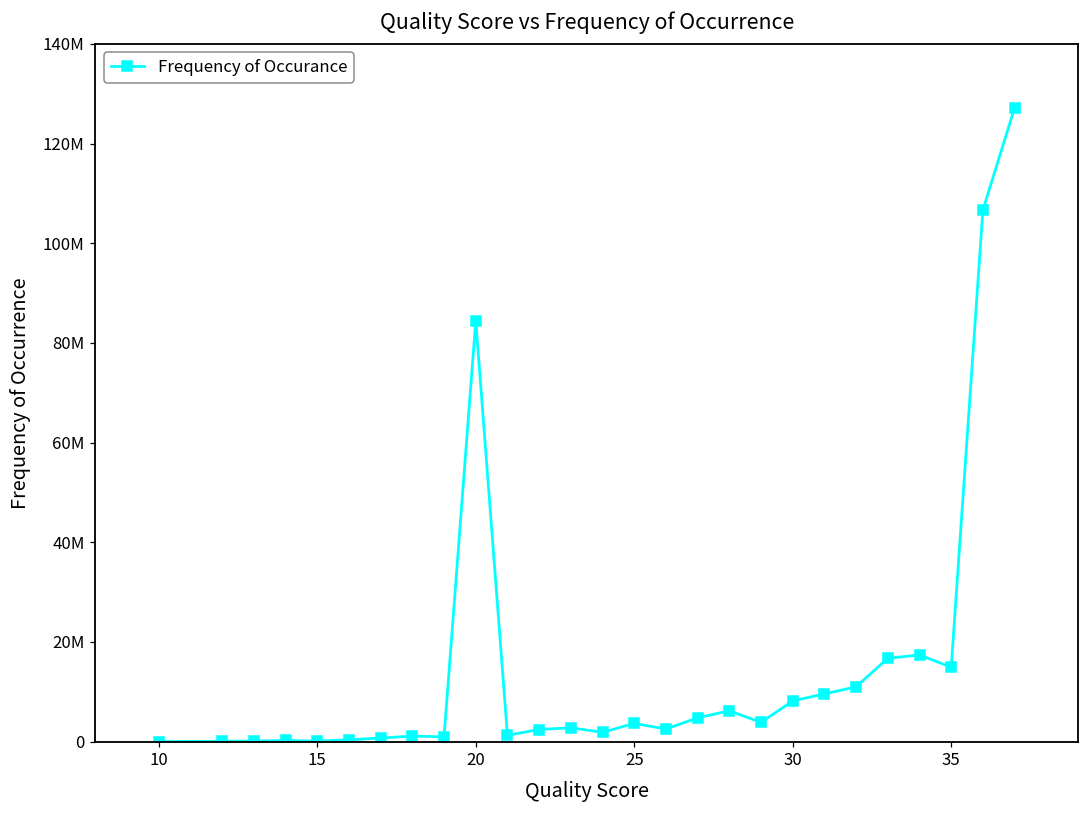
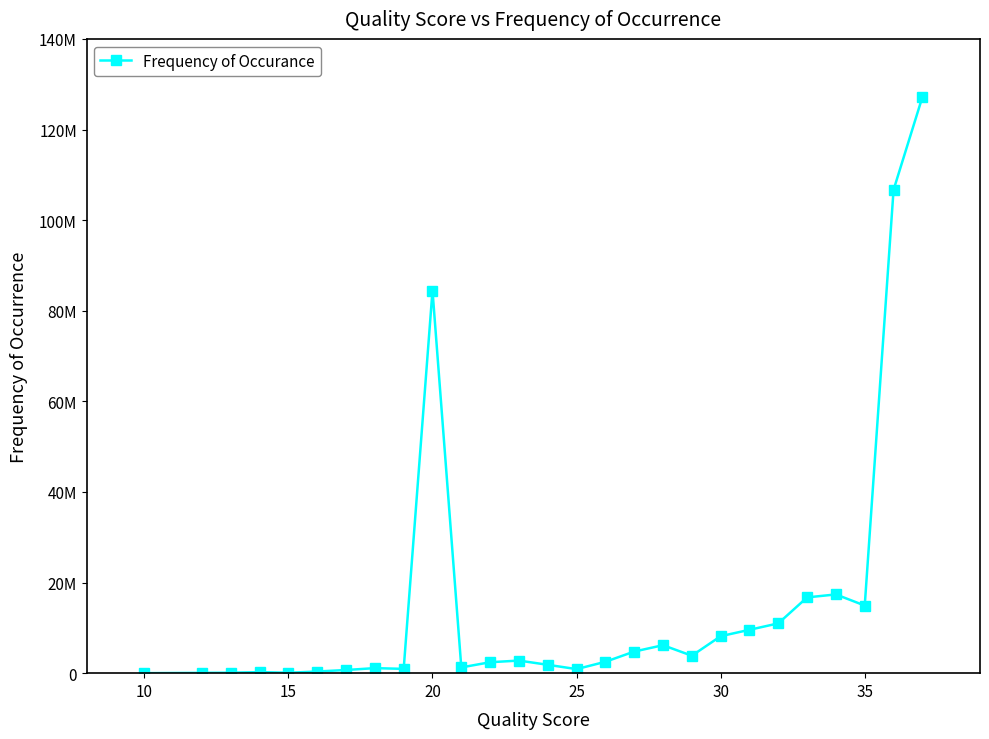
25: 4000000 -> 1000000
